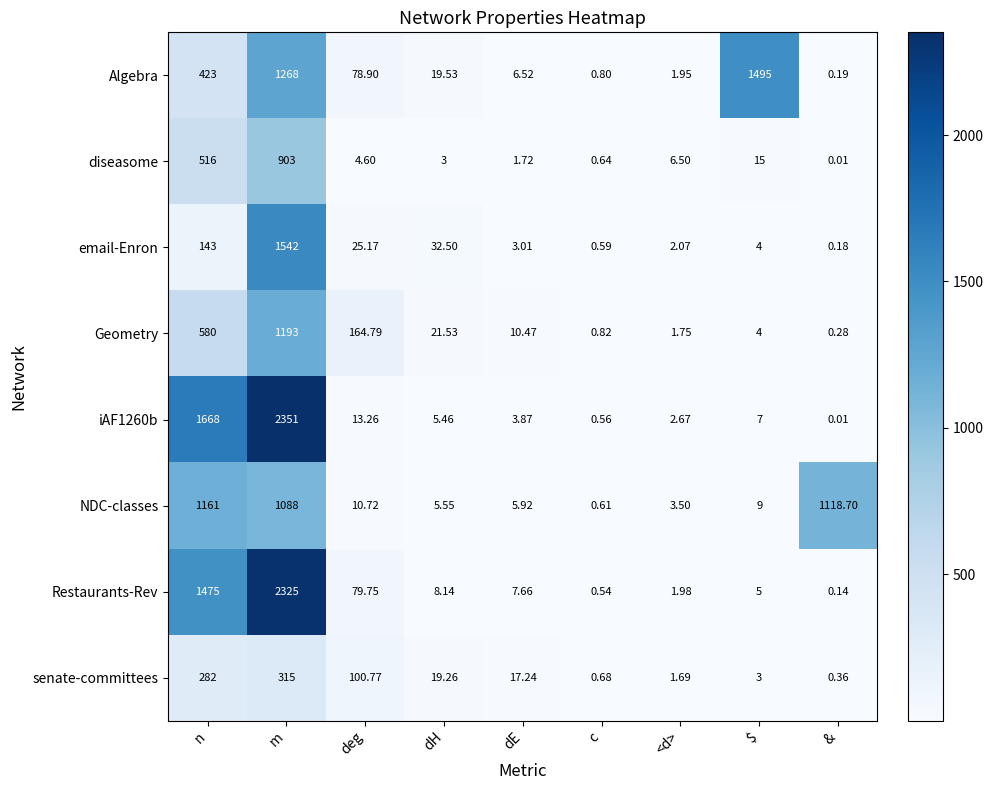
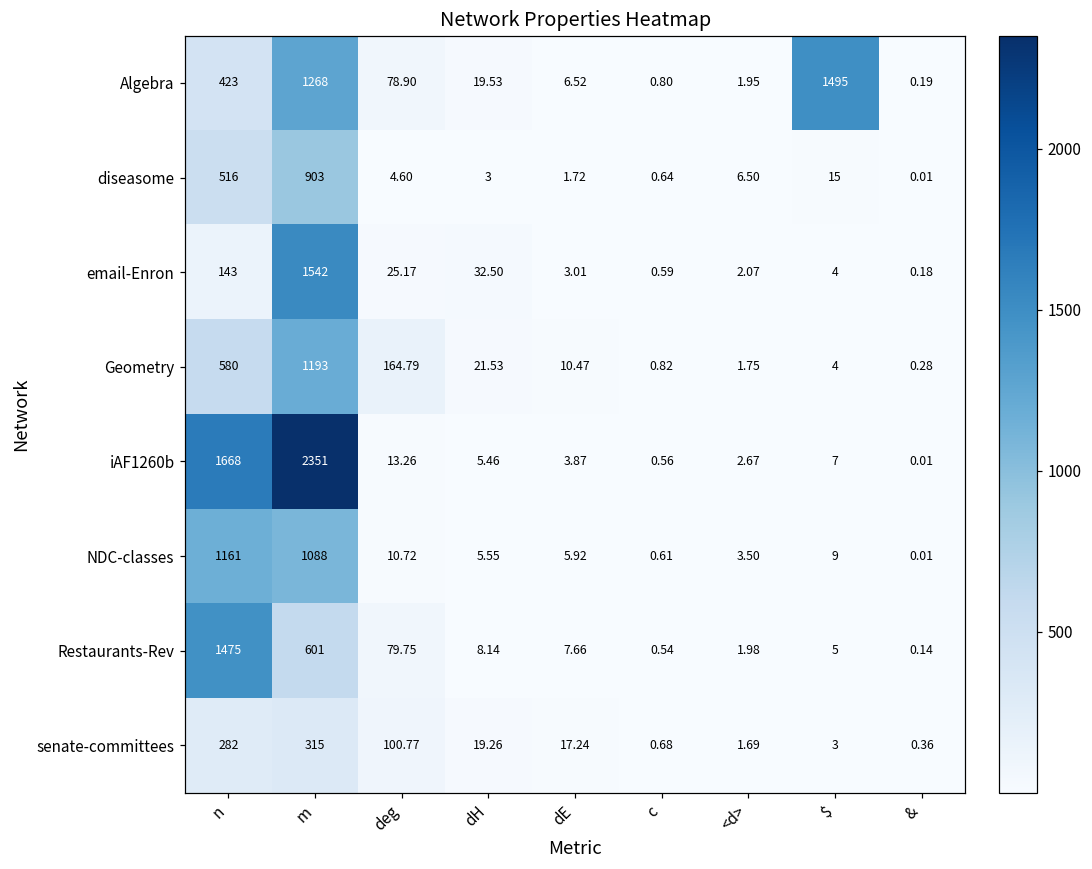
NDC-classes, &: 1118.70 -> 0.01
Restaurants-Rev, m: 2325 -> 601
